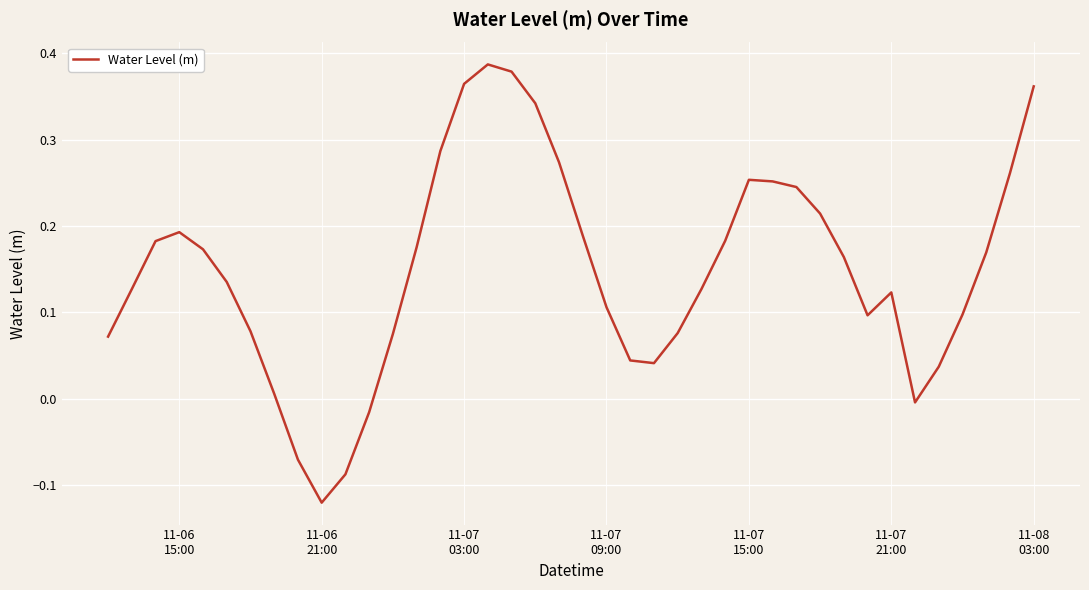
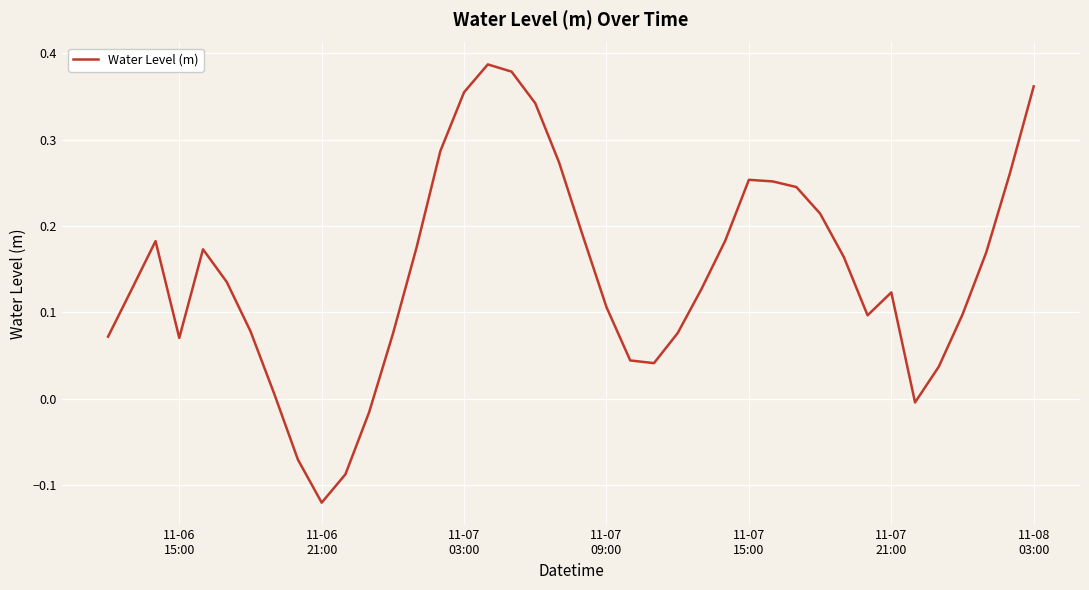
11-06 15:00: 0.19 -> 0.07
11-07 03:00: 0.365 -> 0.355
